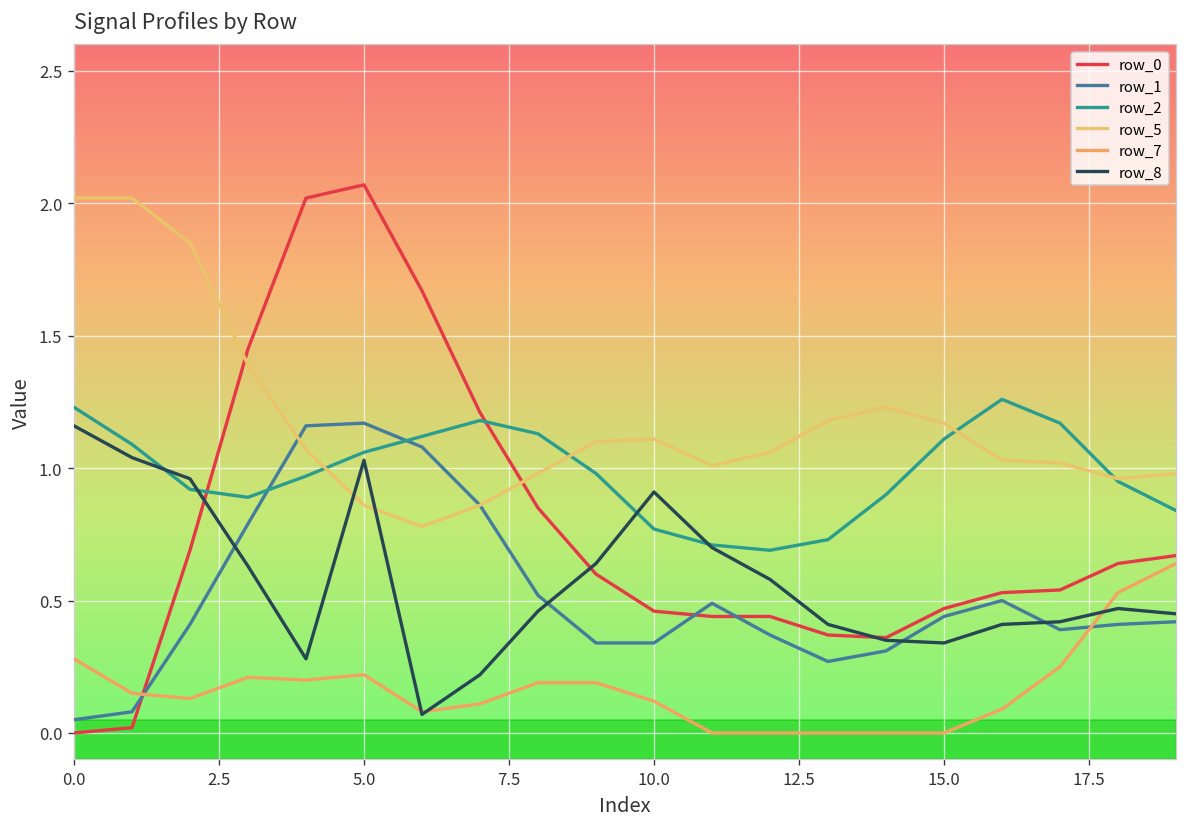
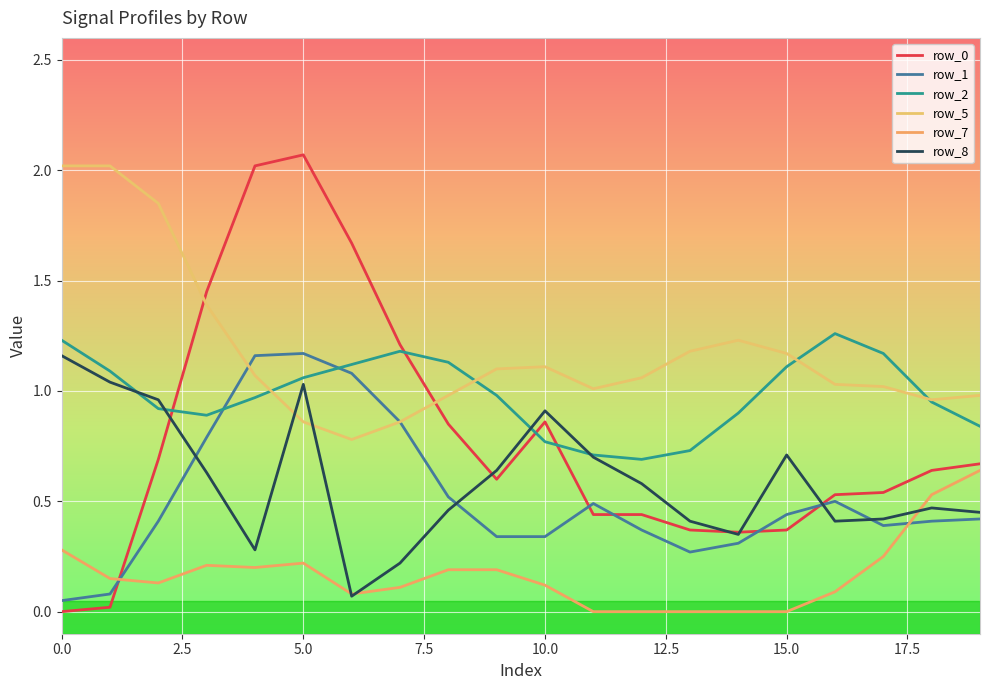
row_0, 10.0: 0.46 -> 0.86
row_0, 15.0: 0.47 -> 0.37
row_8, 15.0: 0.34 -> 0.71
